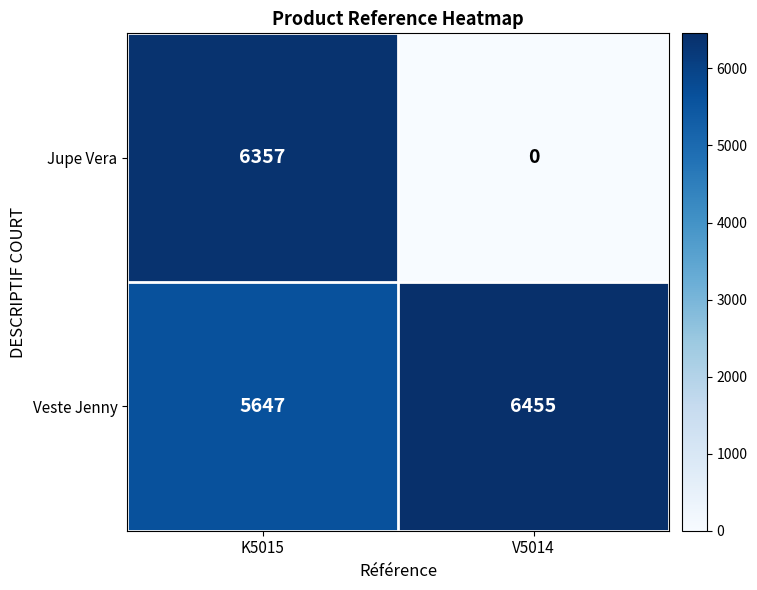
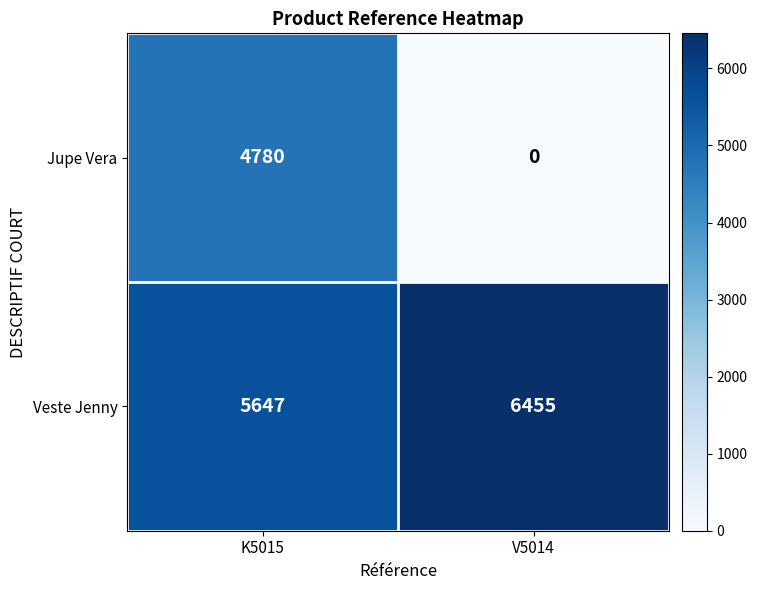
Jupe Vera, K5015: 6357 -> 4780
